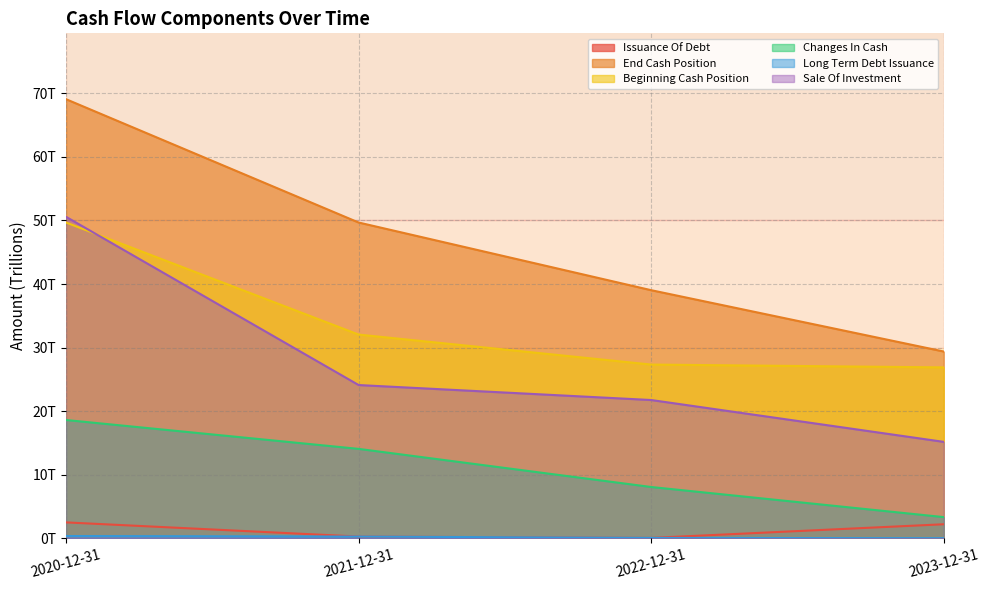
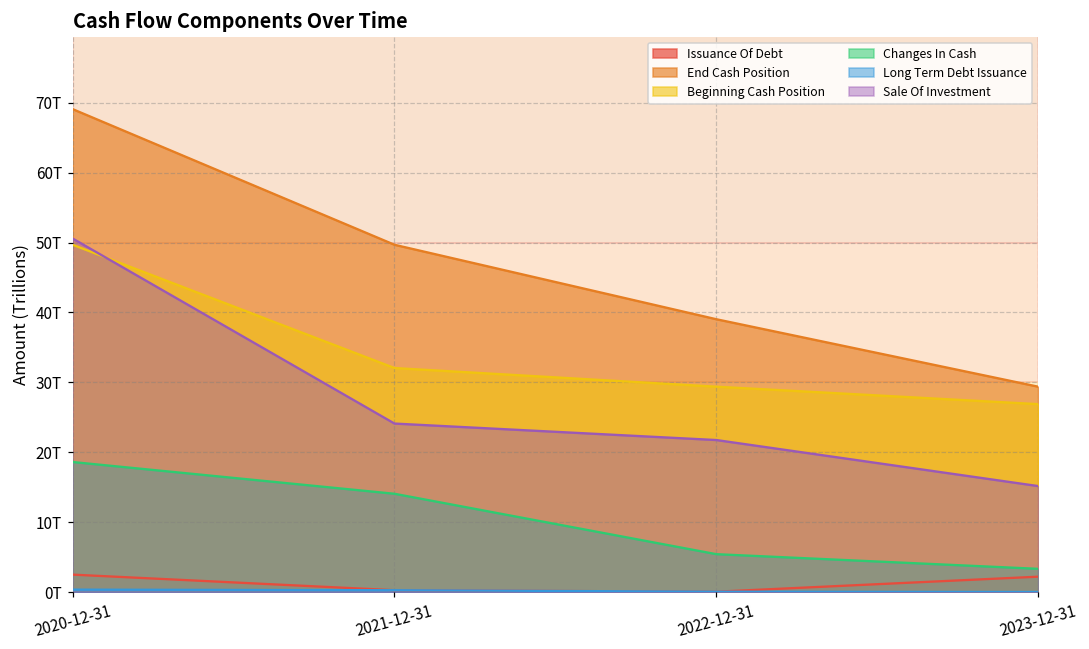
Beginning Cash Position, 2022-12-31: 27T -> 29T
Changes In Cash, 2022-12-31: 8T -> 5T
